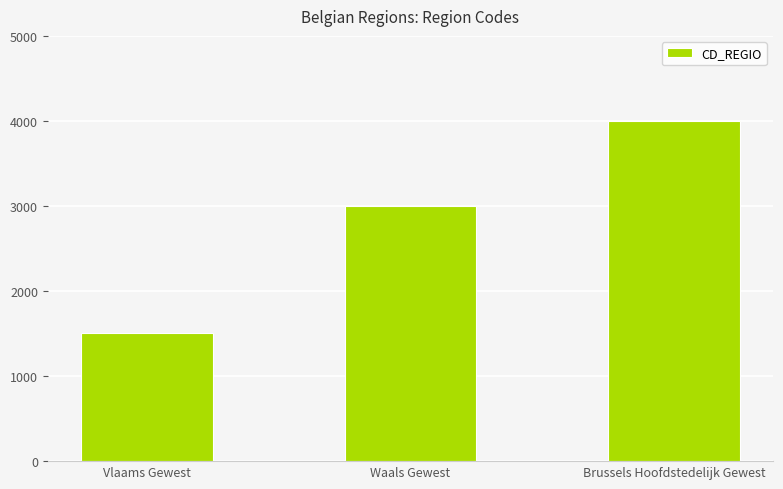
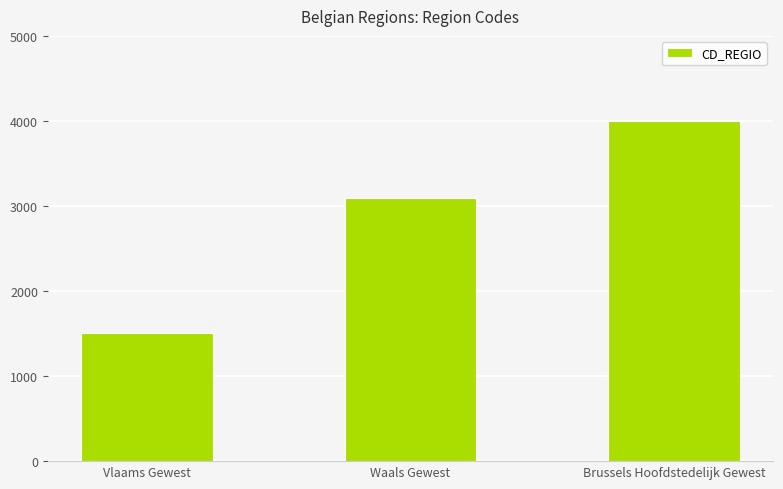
Waals Gewest: 3000 -> 3100
